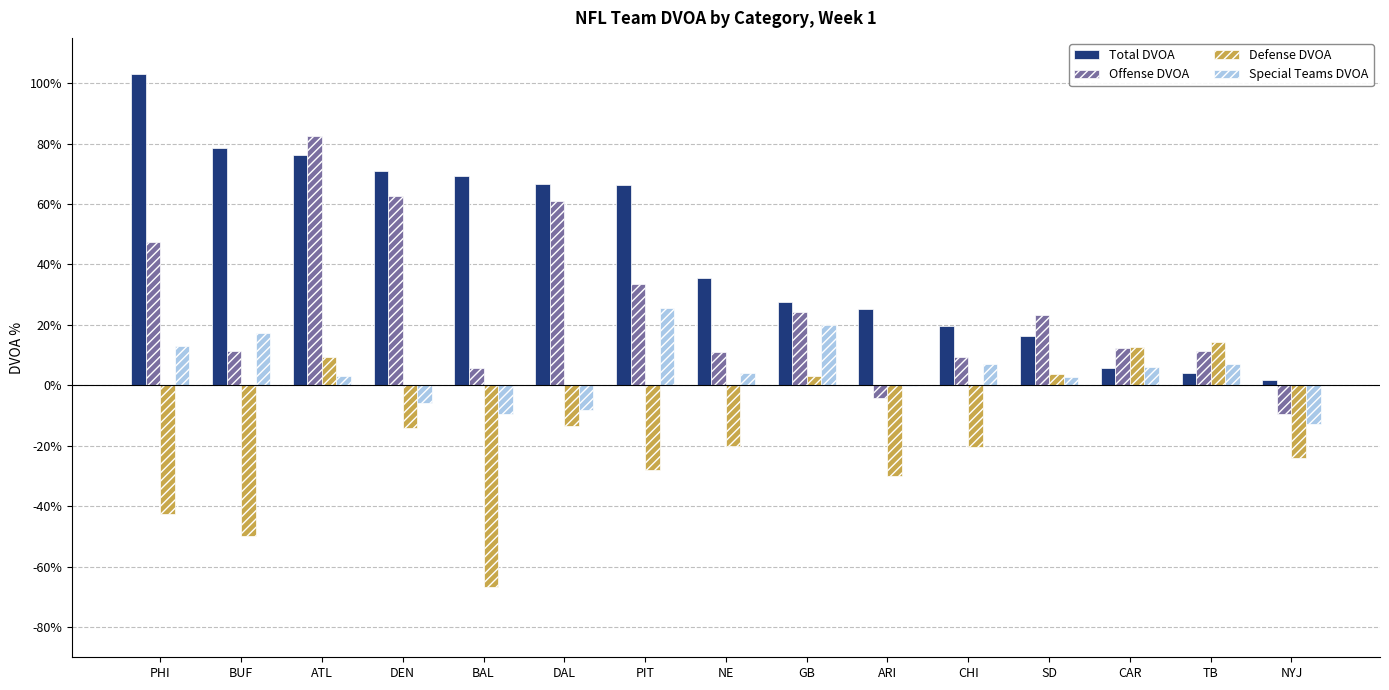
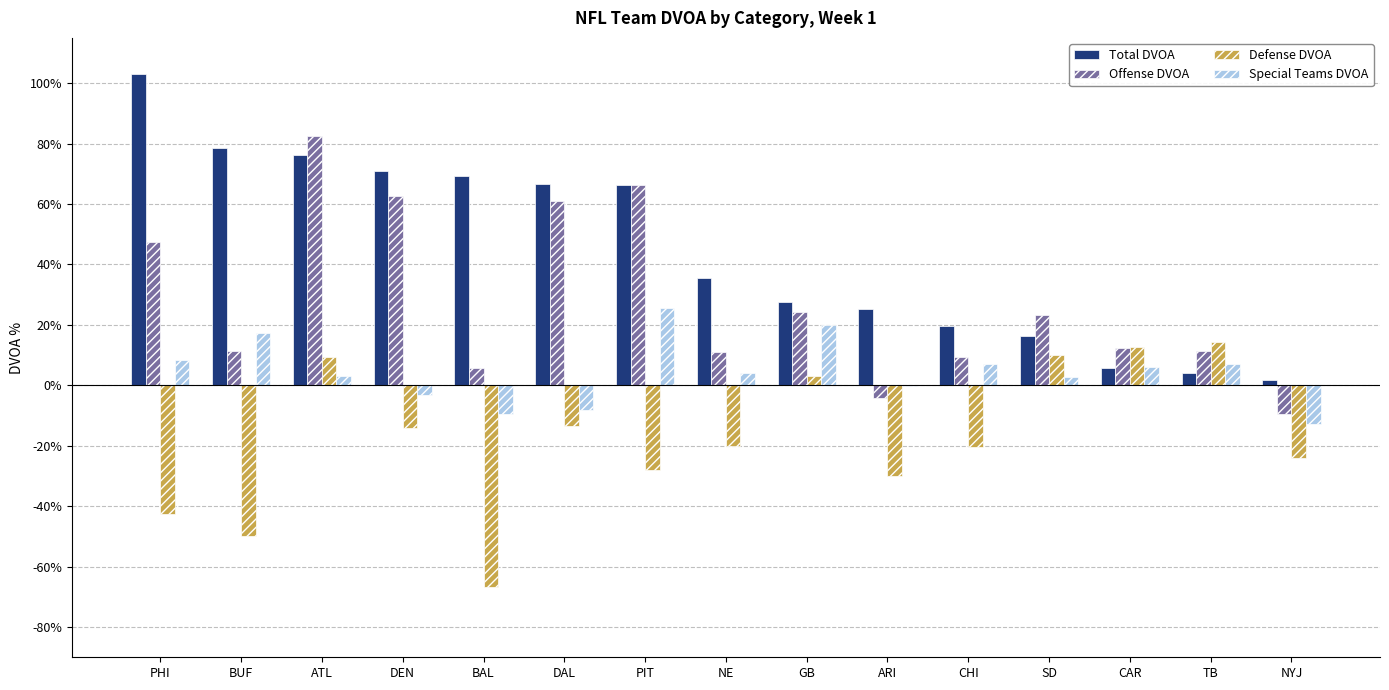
Special Teams DVOA, PHI: 13% -> 8%
Special Teams DVOA, DEN: -6% -> -3%
Offense DVOA, PIT: 34% -> 66%
Defense DVOA, SD: 4% -> 10%
